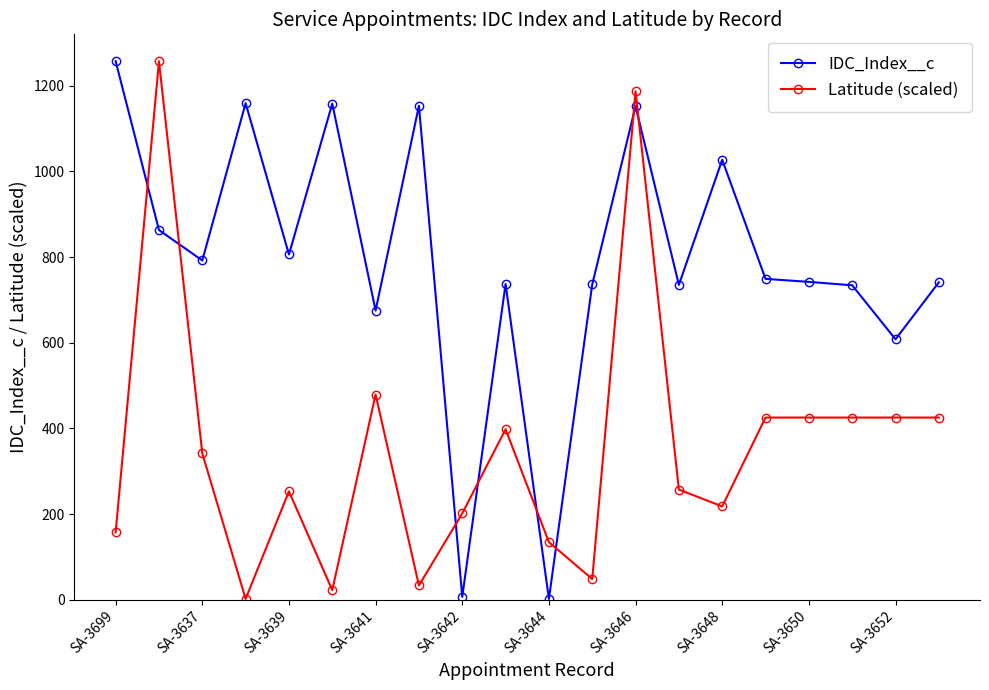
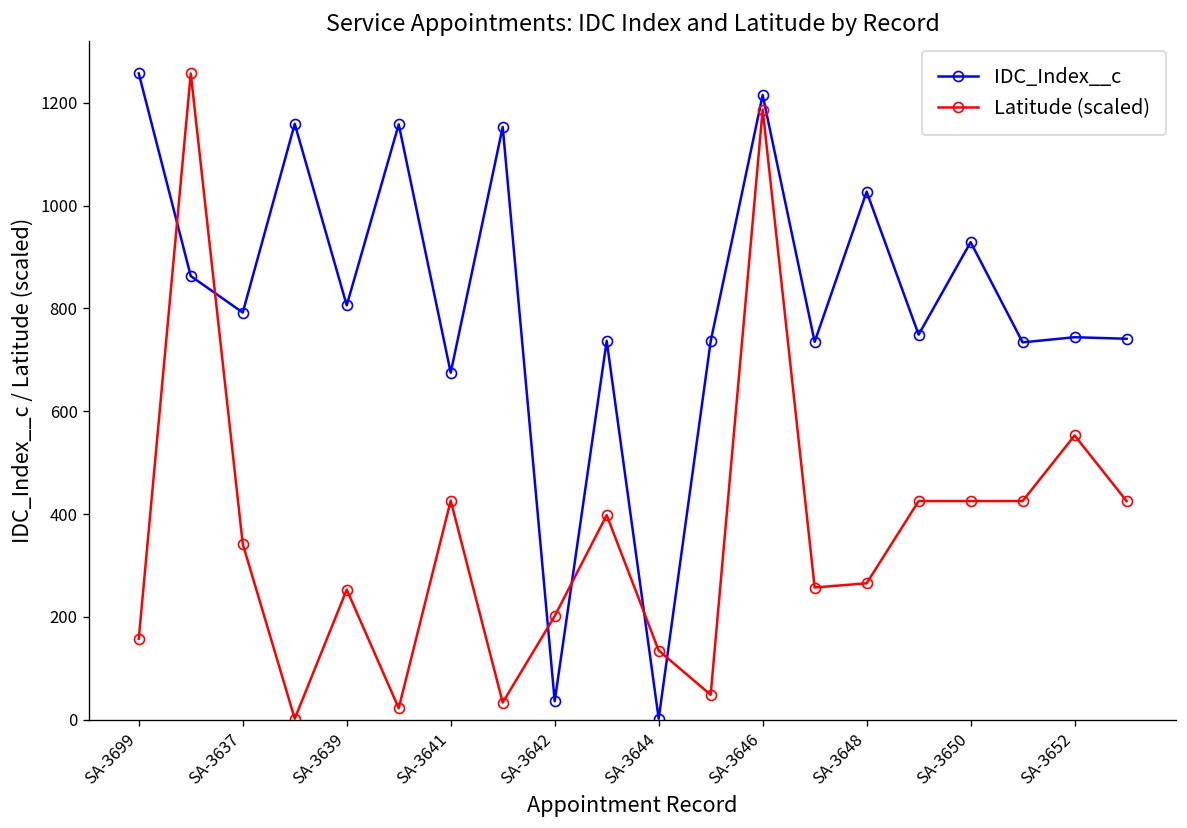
Latitude (scaled), SA-3641: 480 -> 430
IDC_Index__c, SA-3642: 10 -> 40
IDC_Index__c, SA-3646: 1150 -> 1220
Latitude (scaled), SA-3648: 220 -> 270
IDC_Index__c, SA-3650: 740 -> 930
IDC_Index__c, SA-3652: 610 -> 740
Latitude (scaled), SA-3652: 430 -> 550
